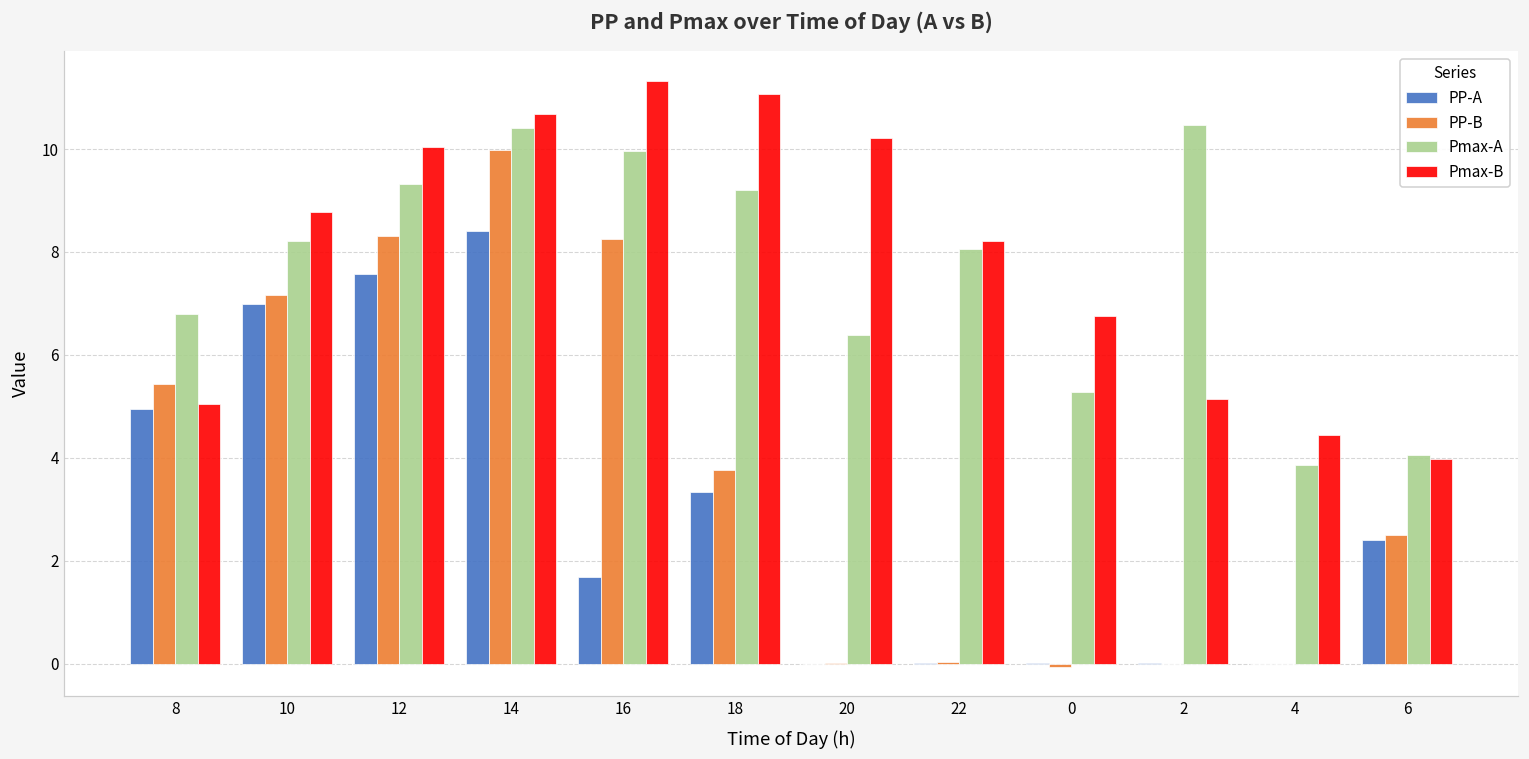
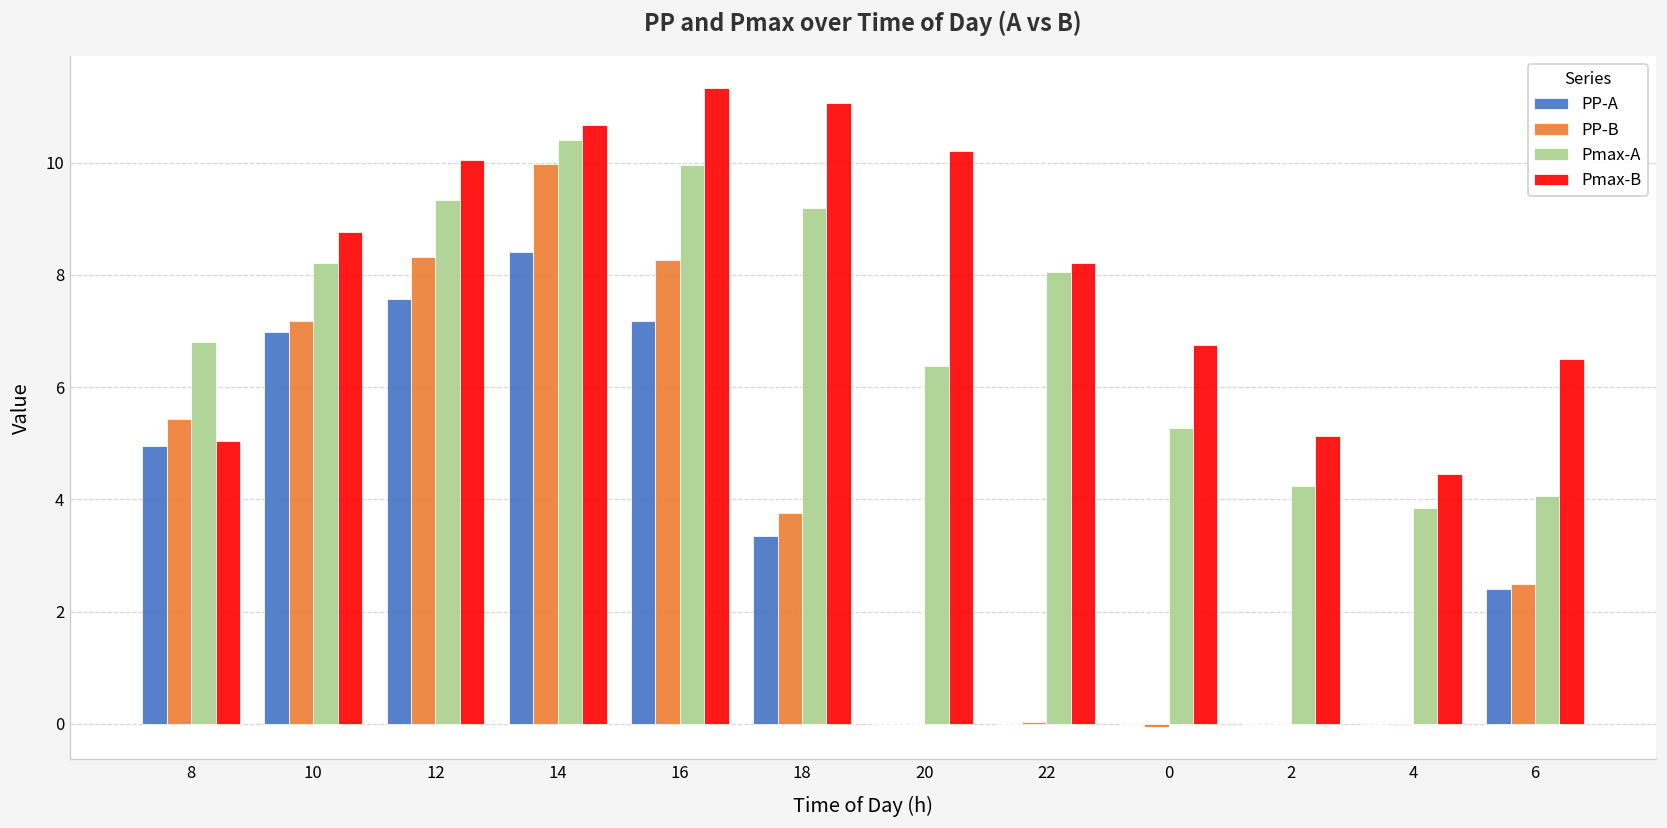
PP-A, 16: 1.7 -> 7.2
Pmax-A, 2: 10.5 -> 4.2
Pmax-B, 6: 4.0 -> 6.5
